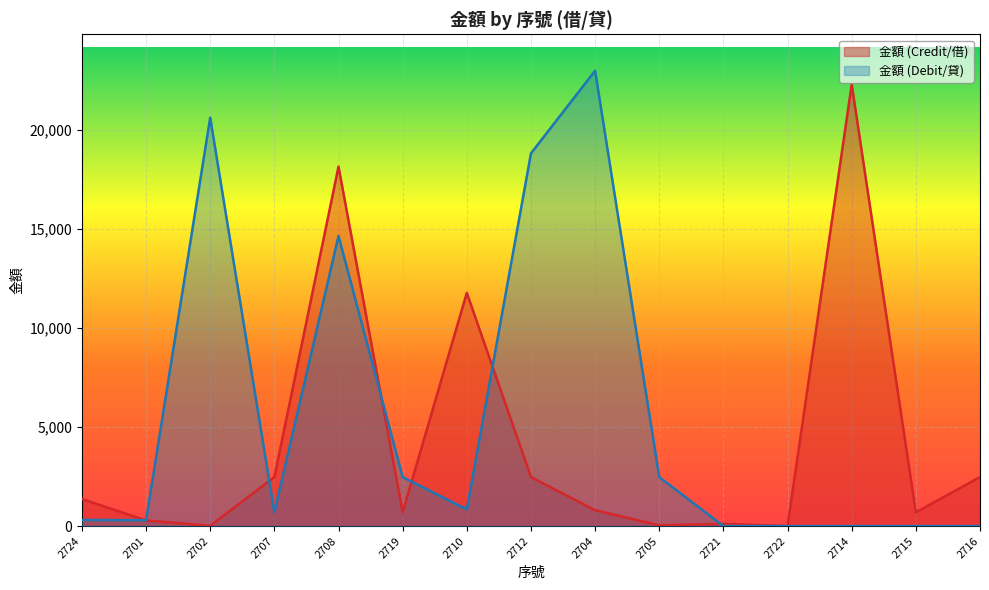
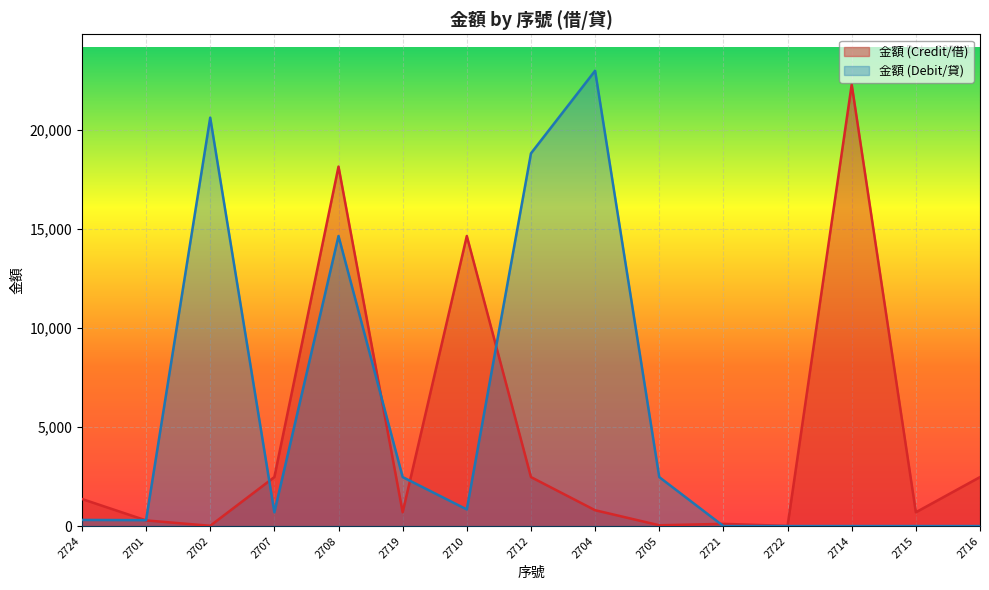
金額 (Credit/借), 2710: 11,800 -> 14,700
